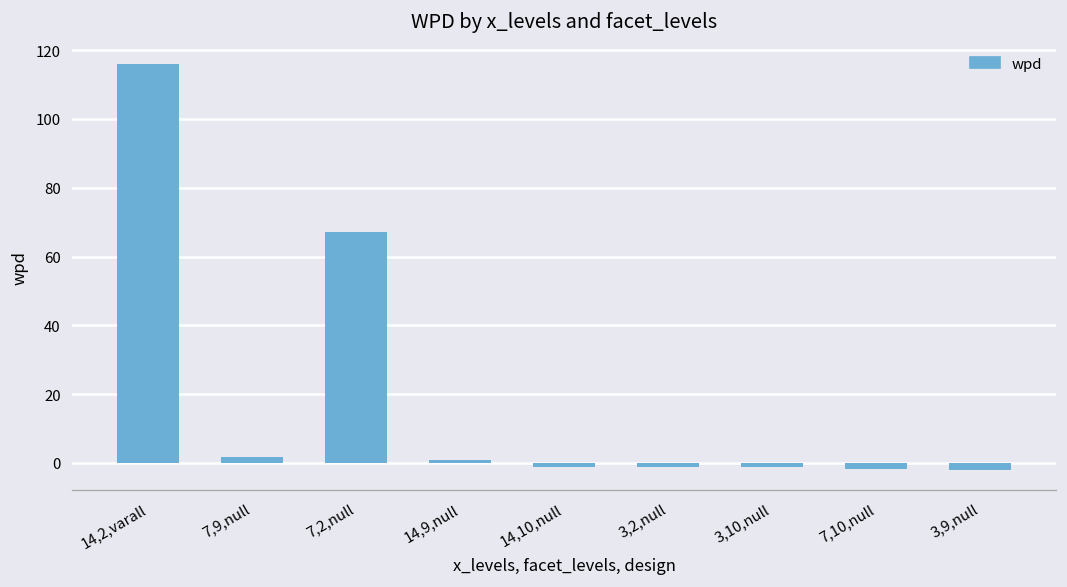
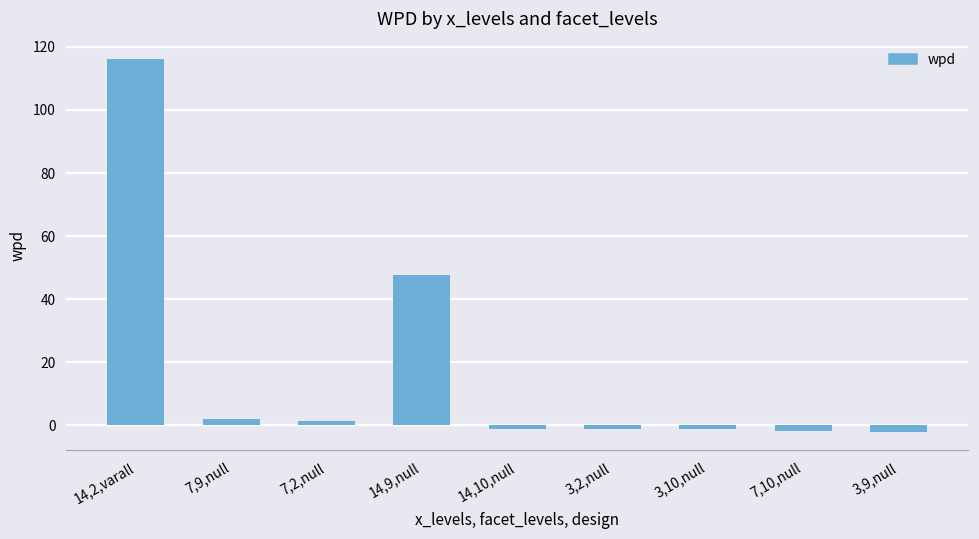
7,2,null: 67 -> 1
14,9,null: 1 -> 48
